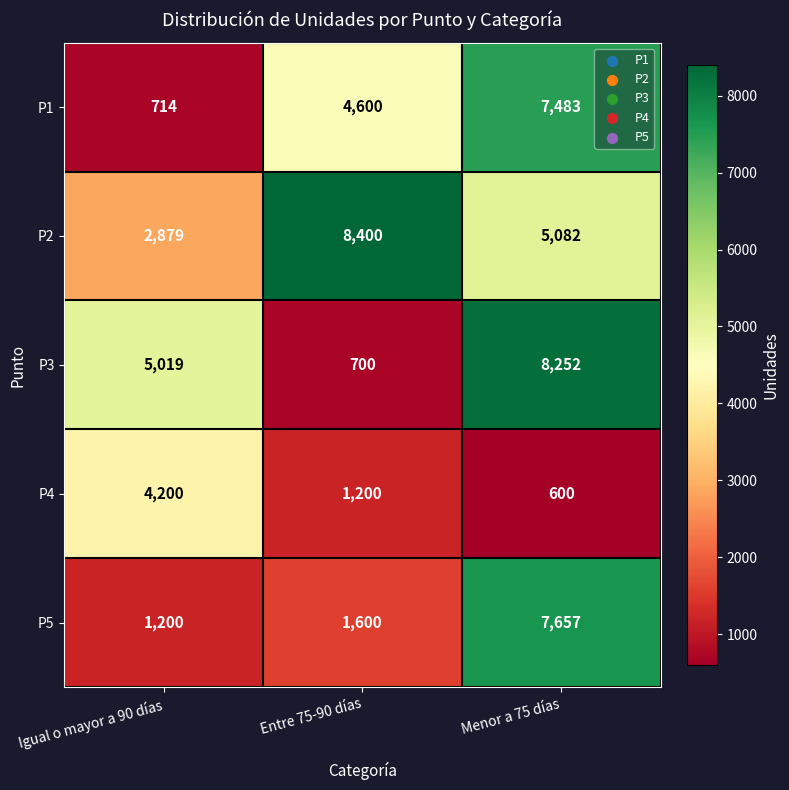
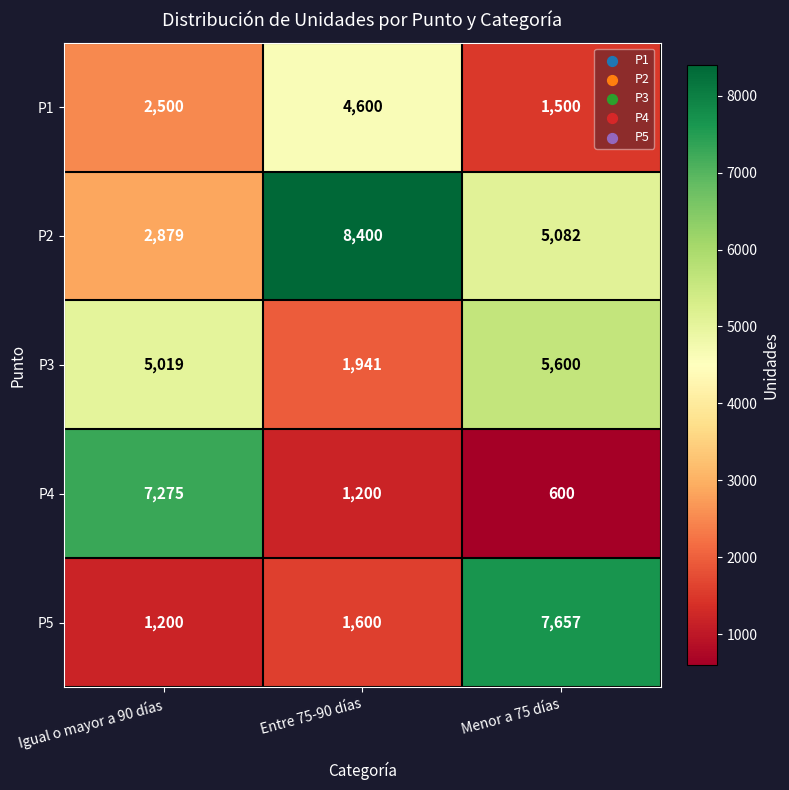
P1, Igual o mayor a 90 días: 714 -> 2,500
P1, Menor a 75 días: 7,483 -> 1,500
P3, Entre 75-90 días: 700 -> 1,941
P3, Menor a 75 días: 8,252 -> 5,600
P4, Igual o mayor a 90 días: 4,200 -> 7,275
